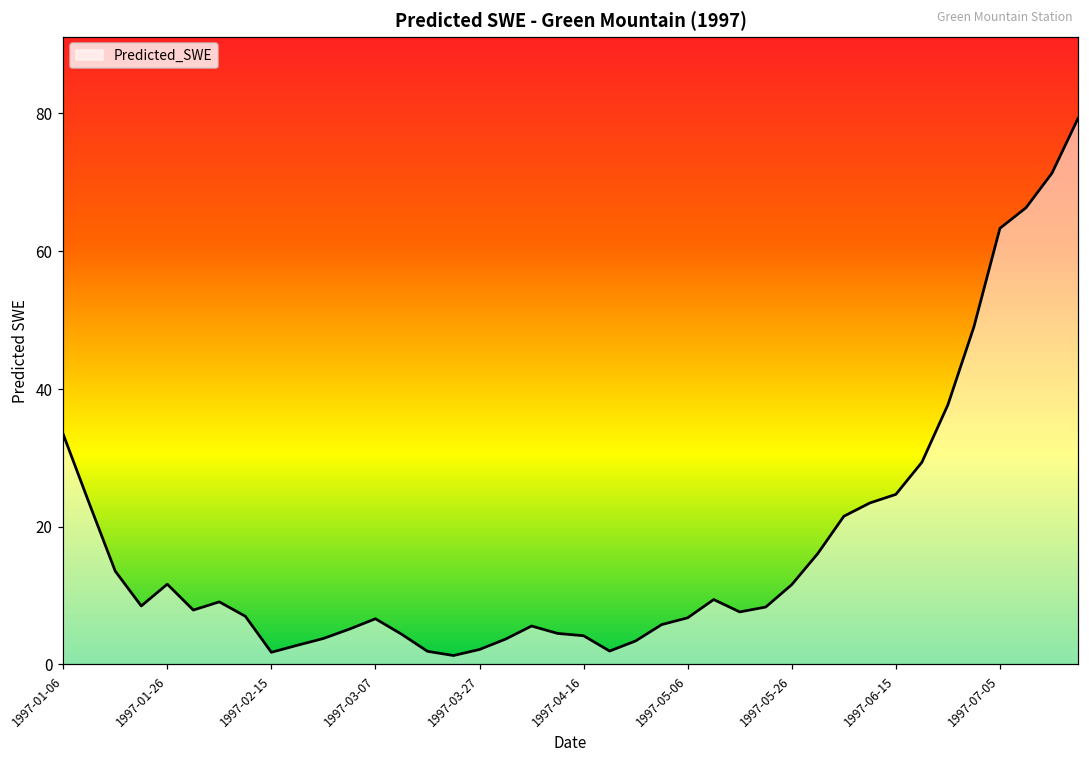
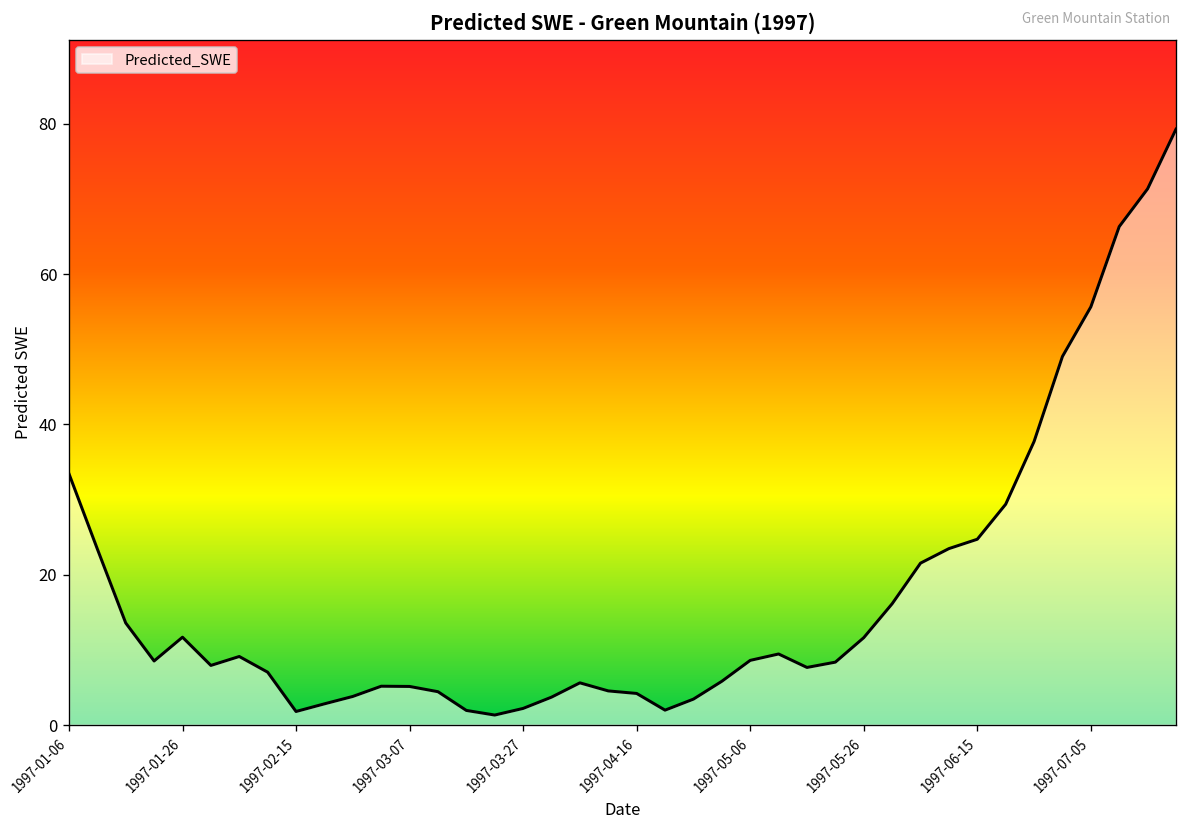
1997-03-07: 7 -> 5
1997-05-06: 7 -> 9
1997-07-05: 63 -> 56
